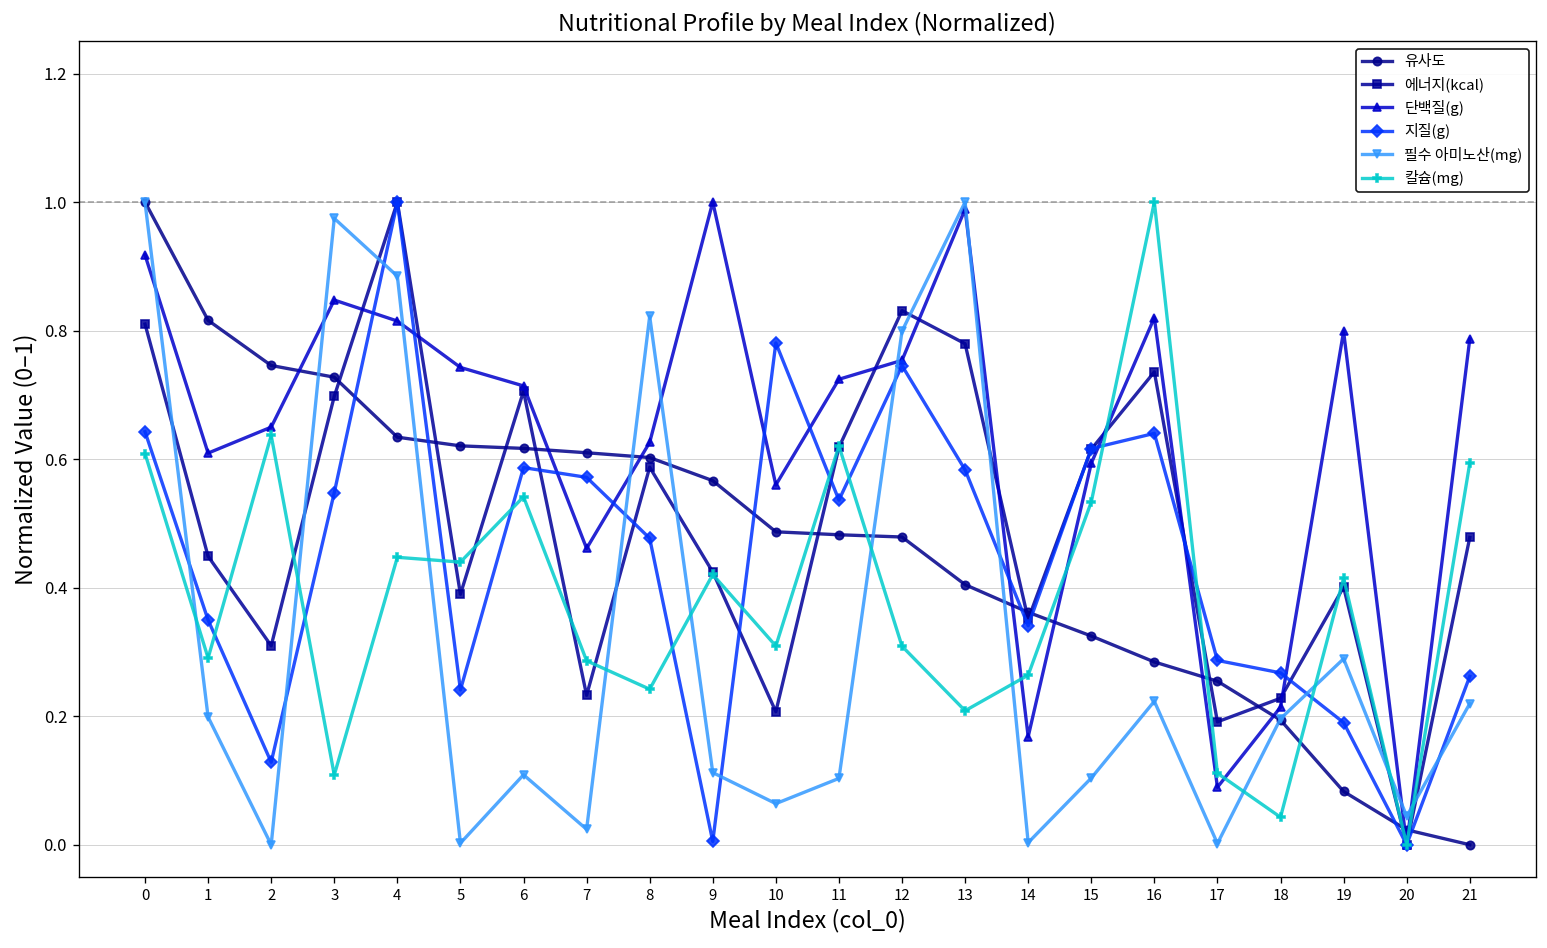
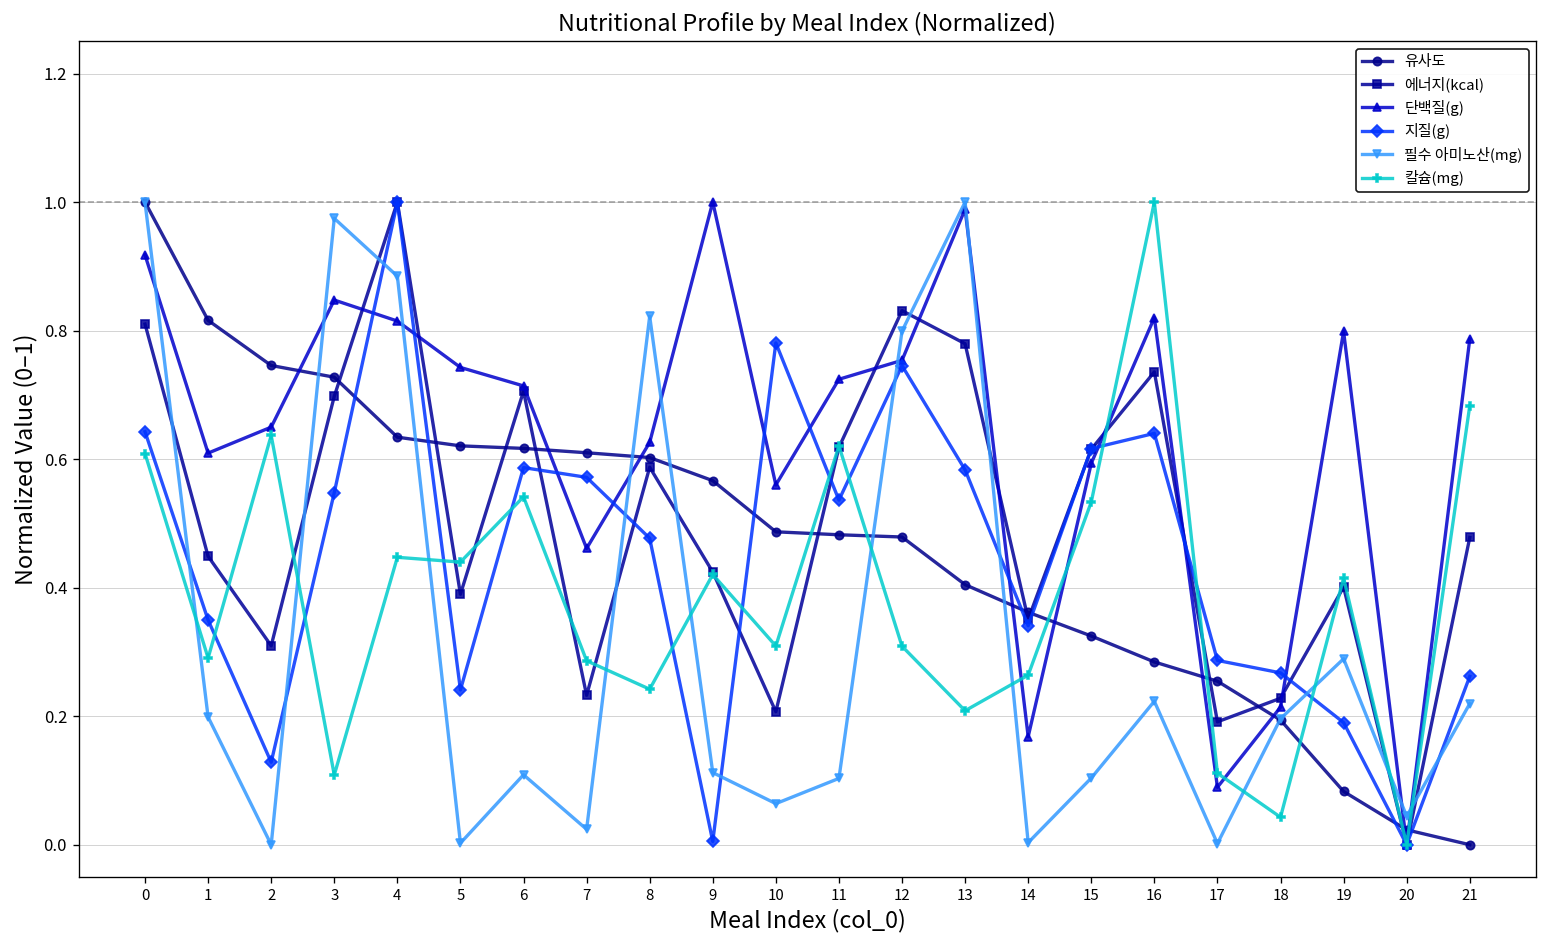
칼슘(mg), 21: 0.59 -> 0.68
